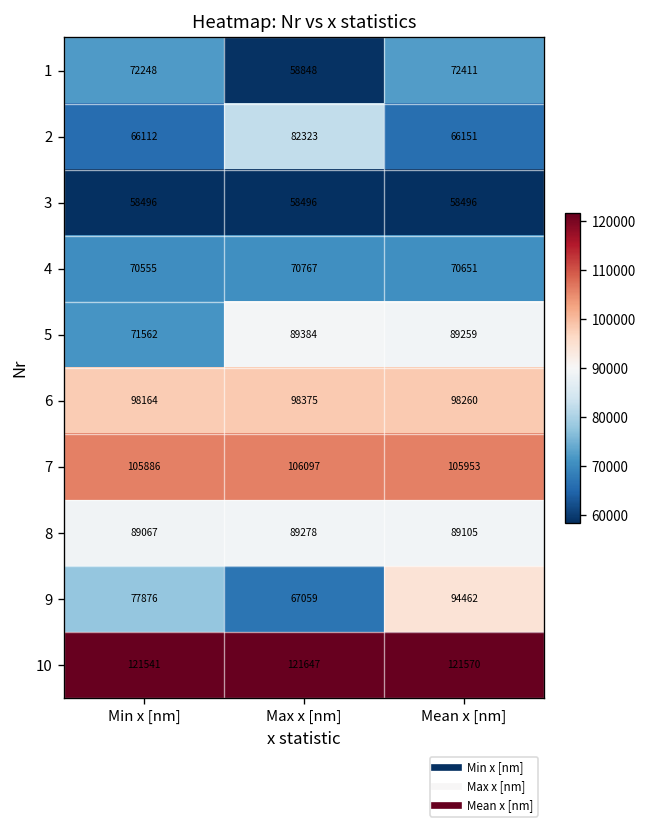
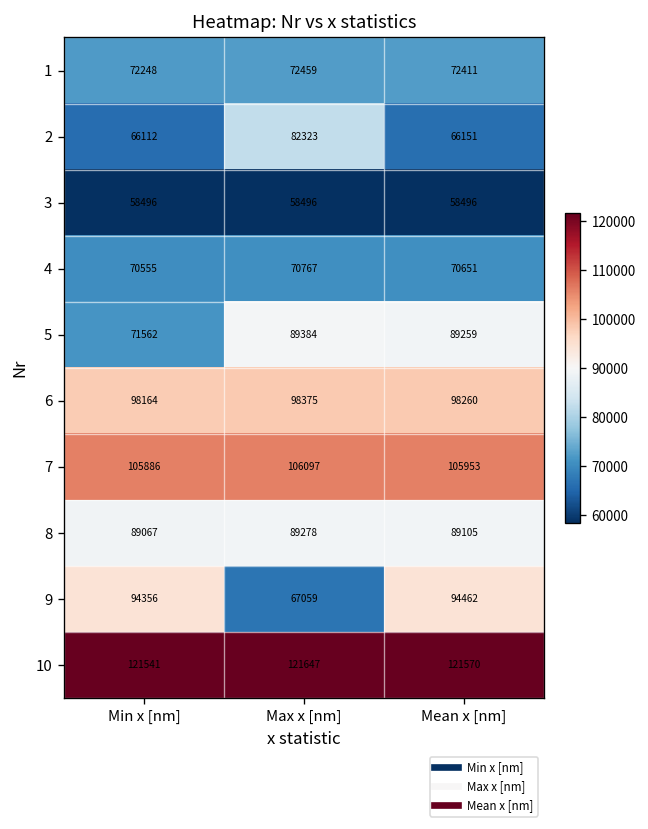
1, Max x [nm]: 58848 -> 72459
9, Min x [nm]: 77876 -> 94356
